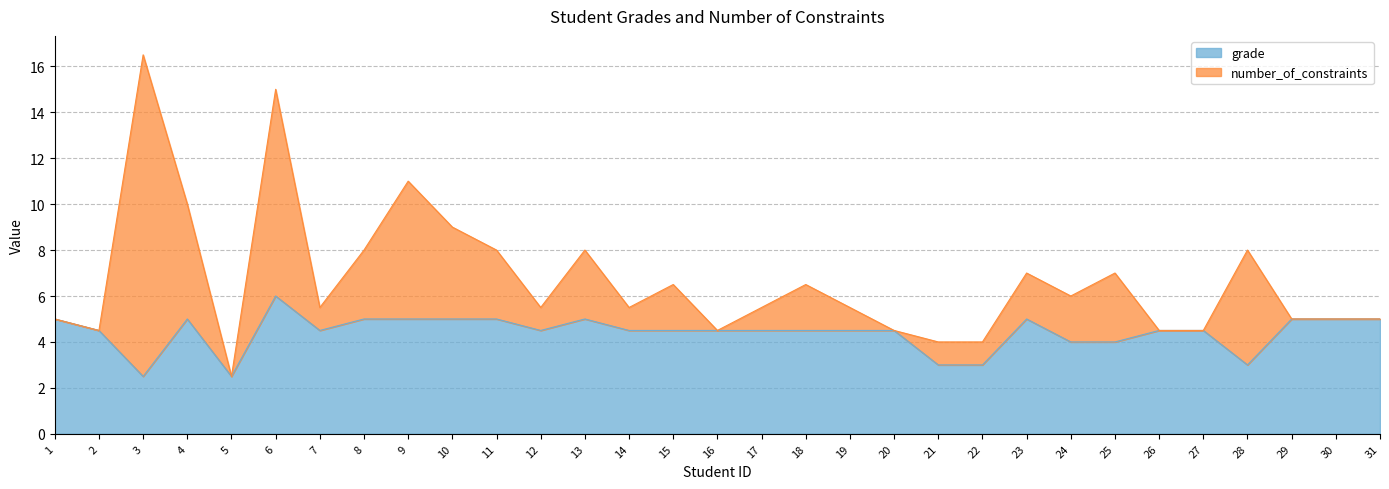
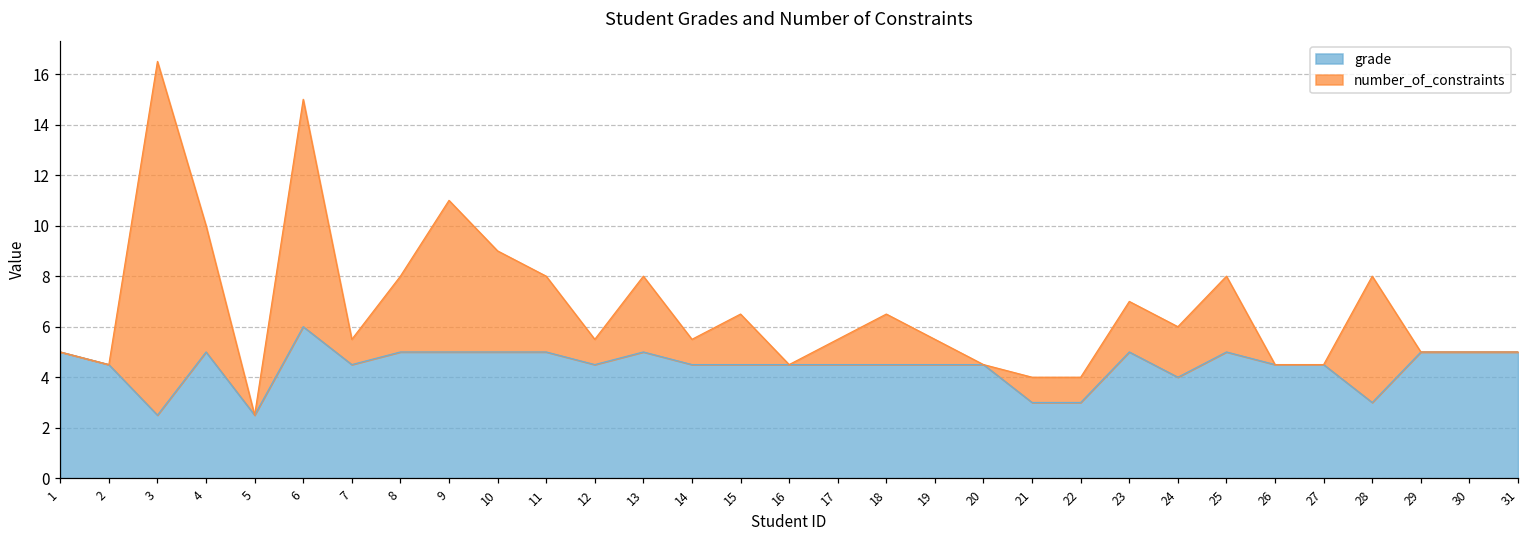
grade, 25: 4 -> 5
